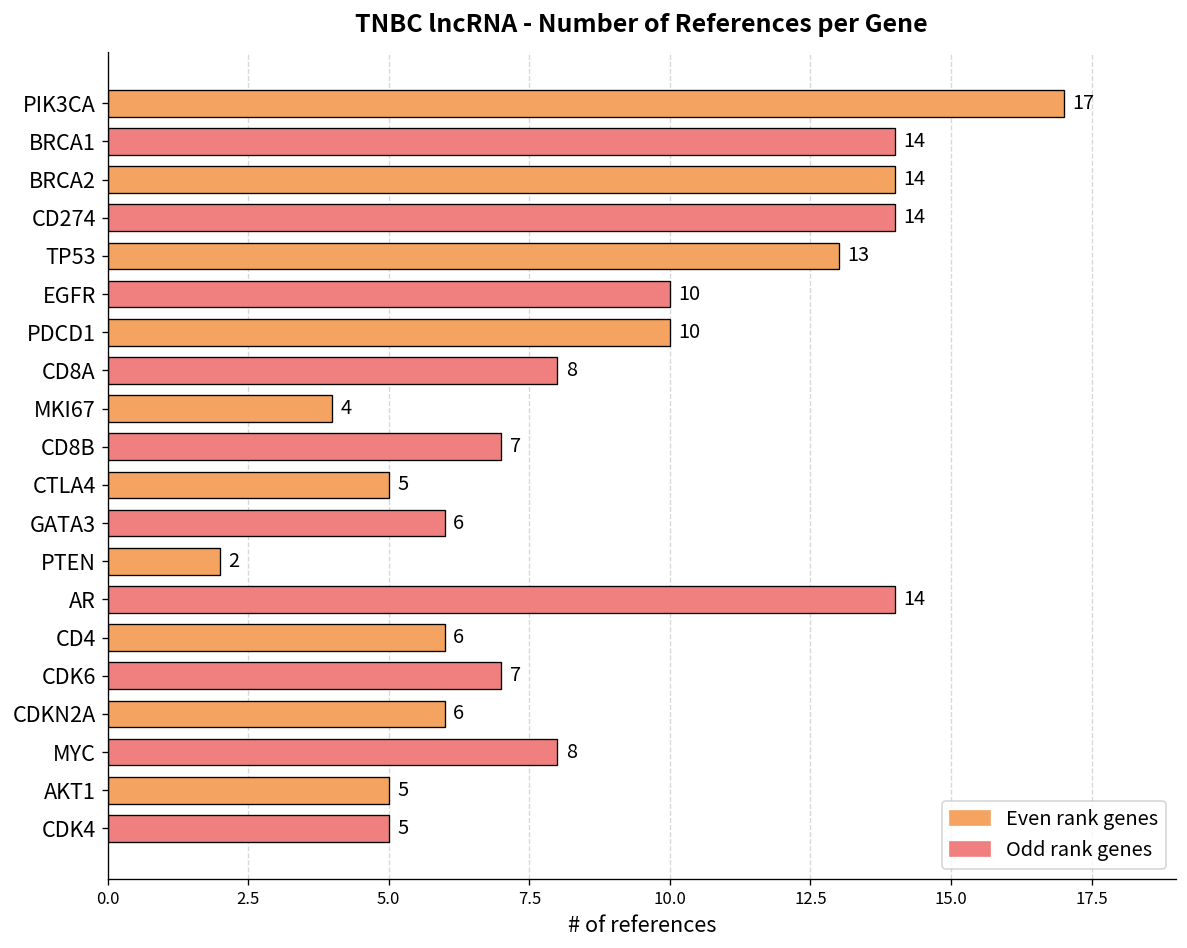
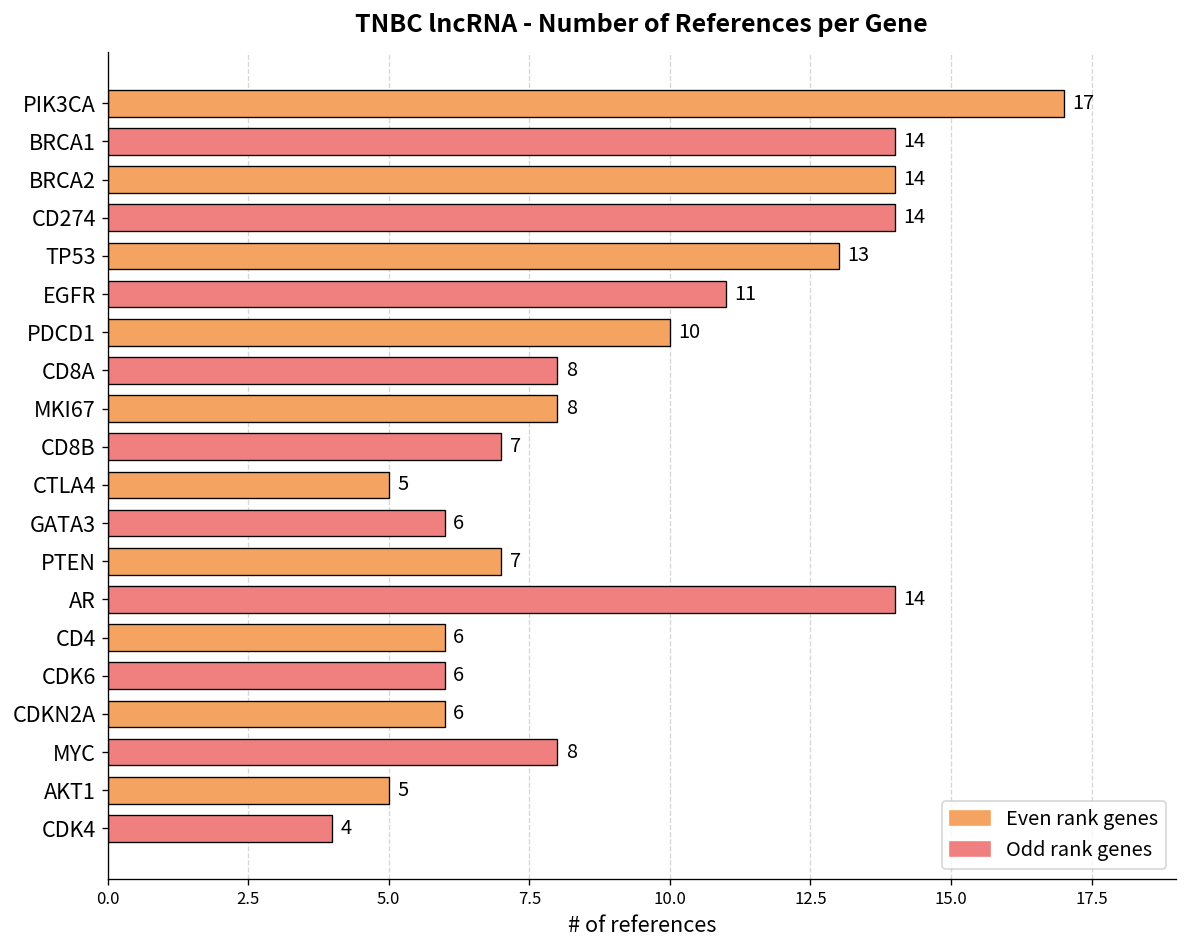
EGFR: 10 -> 11
MKI67: 4 -> 8
PTEN: 2 -> 7
CDK6: 7 -> 6
CDK4: 5 -> 4
